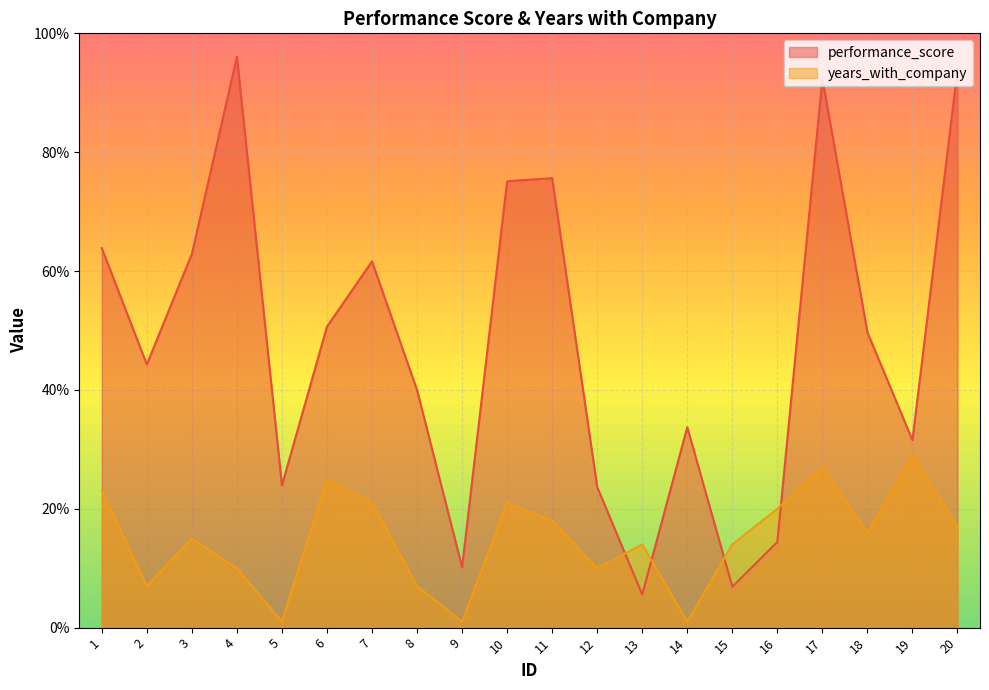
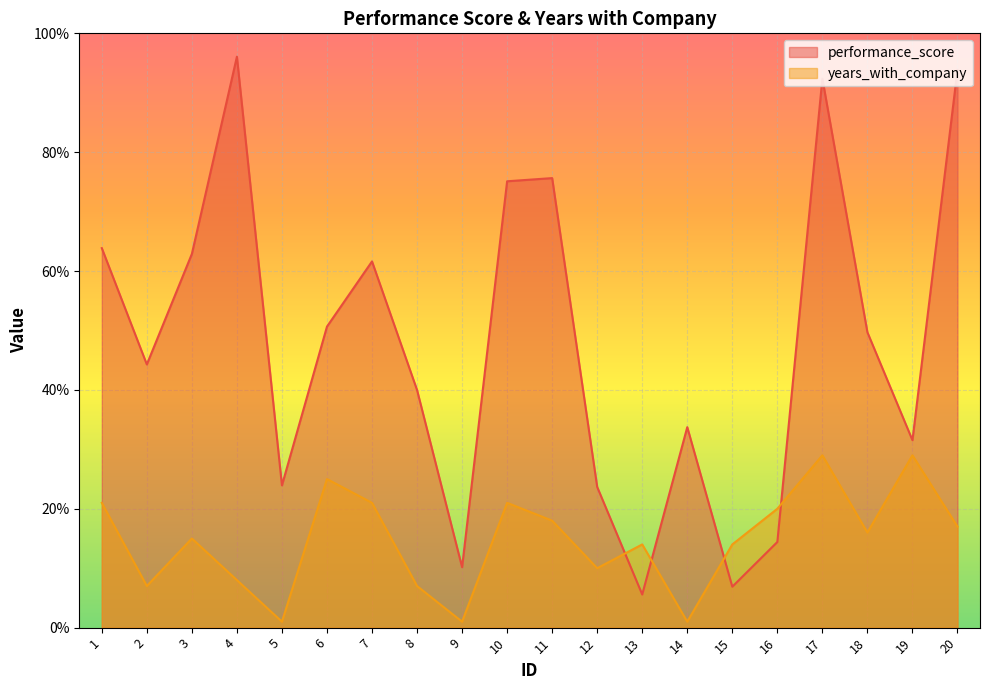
years_with_company, 1: 23% -> 21%
years_with_company, 4: 10% -> 8%
years_with_company, 17: 27% -> 29%
